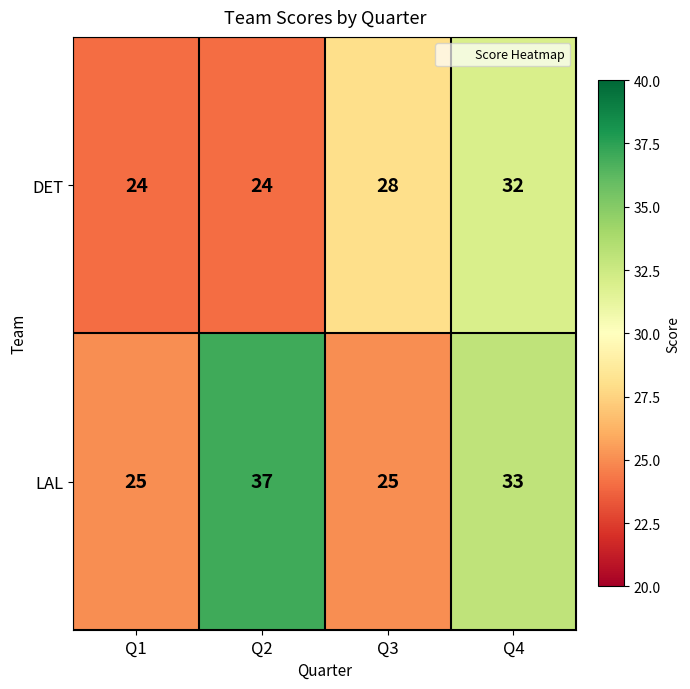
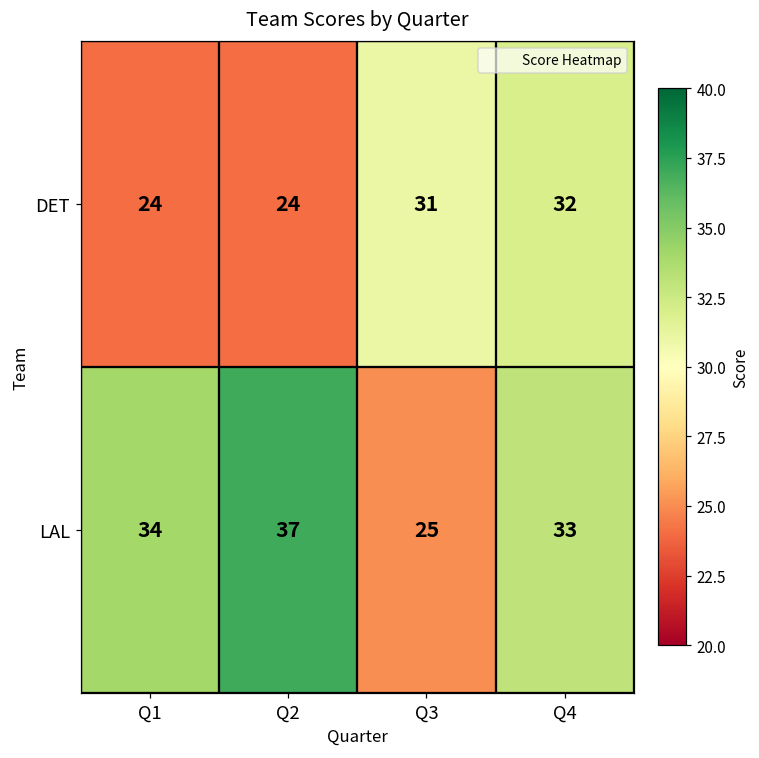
DET, Q3: 28 -> 31
LAL, Q1: 25 -> 34
